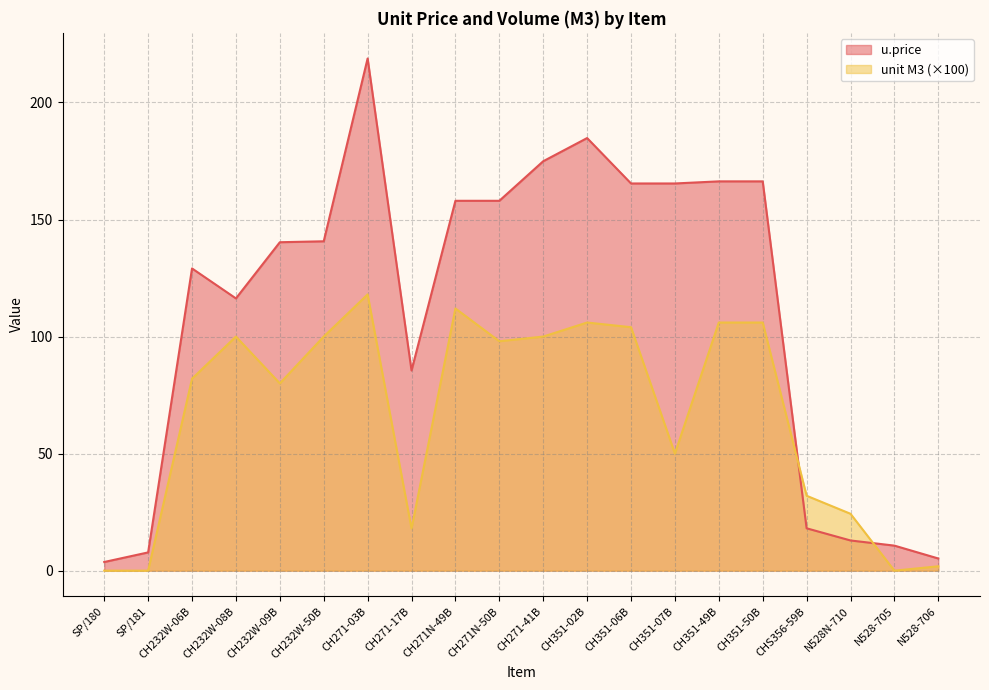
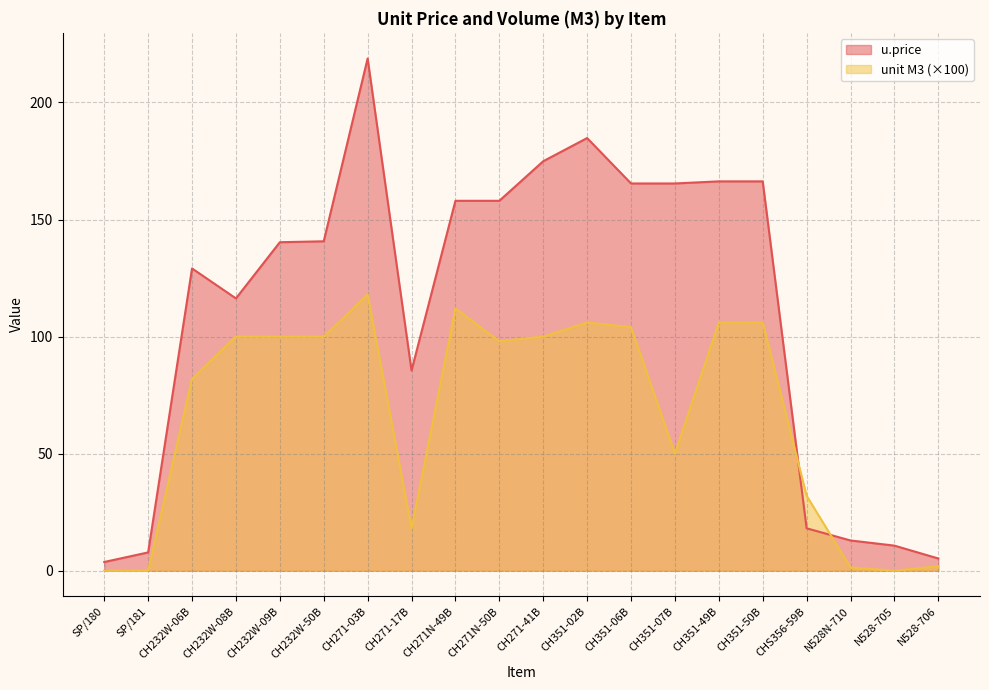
unit M3 (×100), CH232W-09B: 80 -> 100
unit M3 (×100), N528N-710: 24 -> 1
